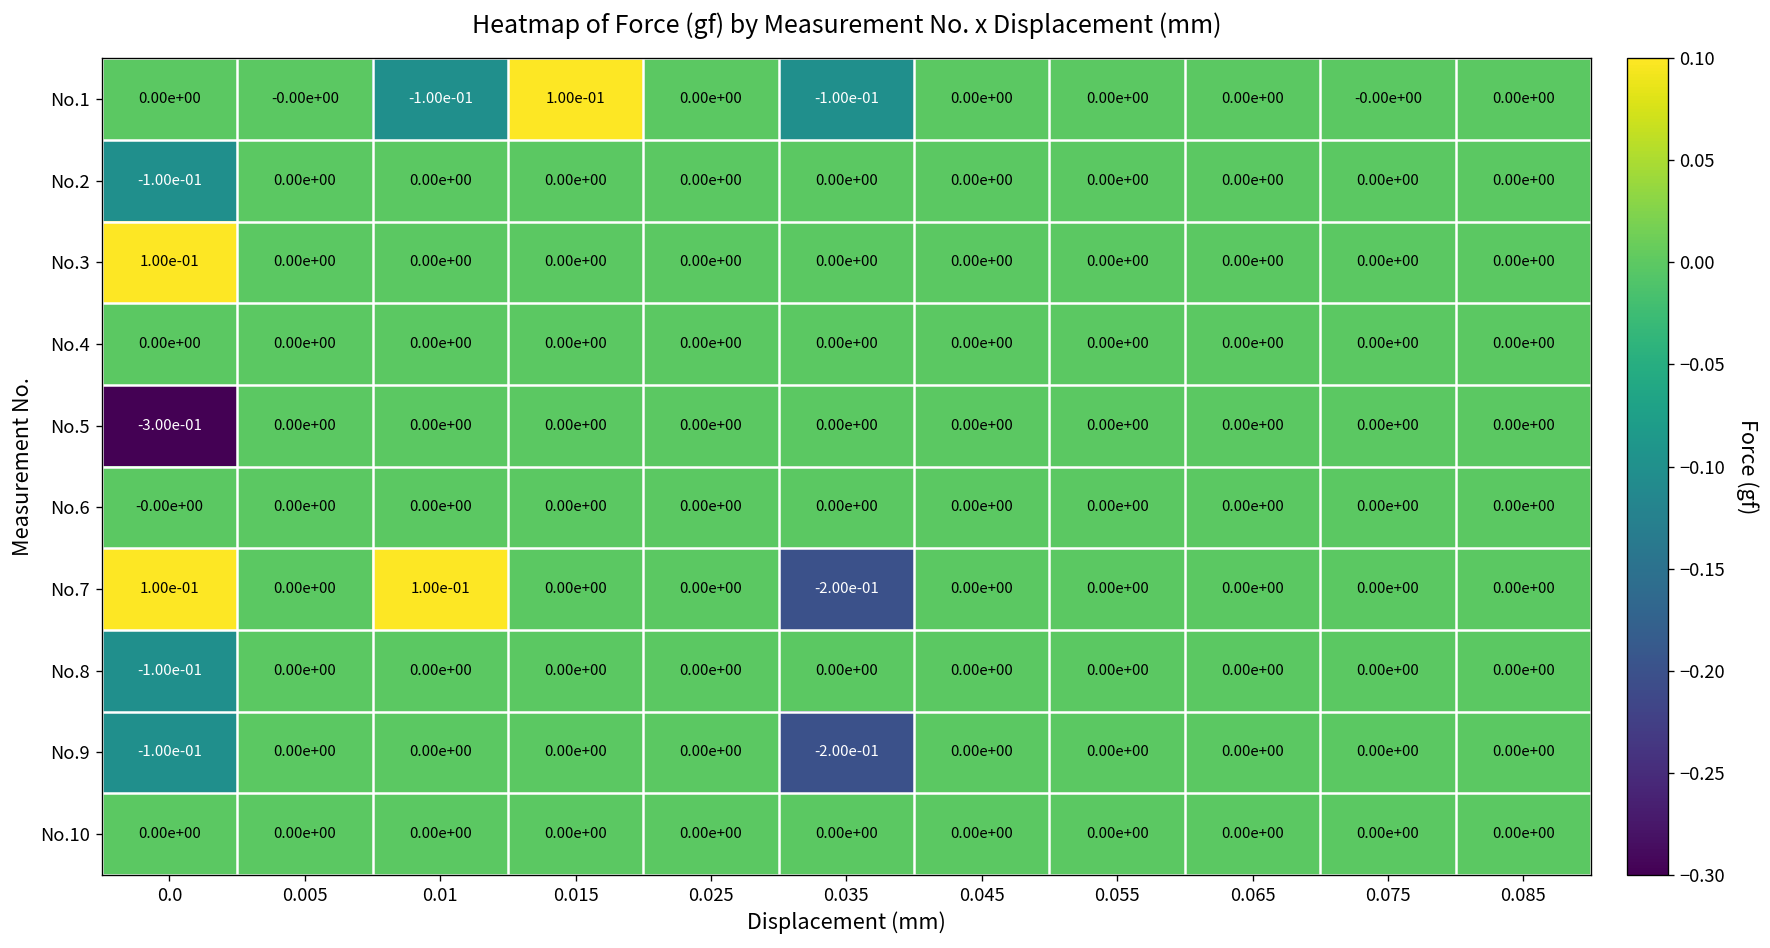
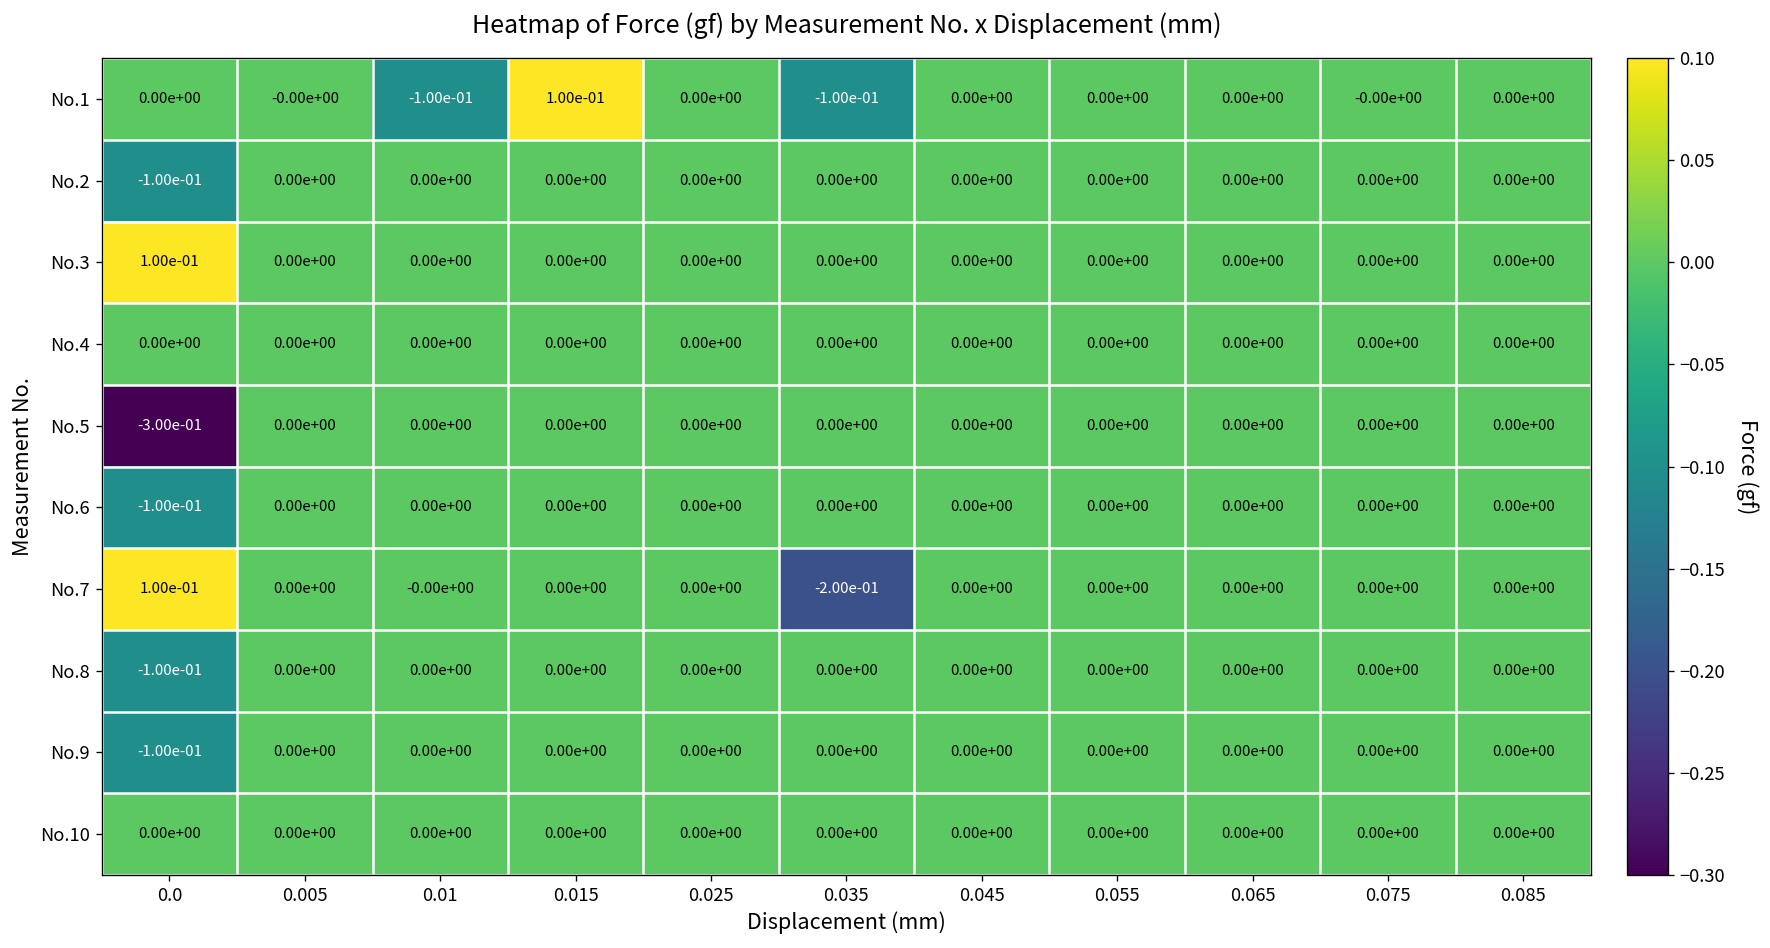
No.6, 0.0: -0.00e+00 -> -1.00e-01
No.7, 0.01: 1.00e-01 -> -0.00e+00
No.9, 0.035: -2.00e-01 -> 0.00e+00
